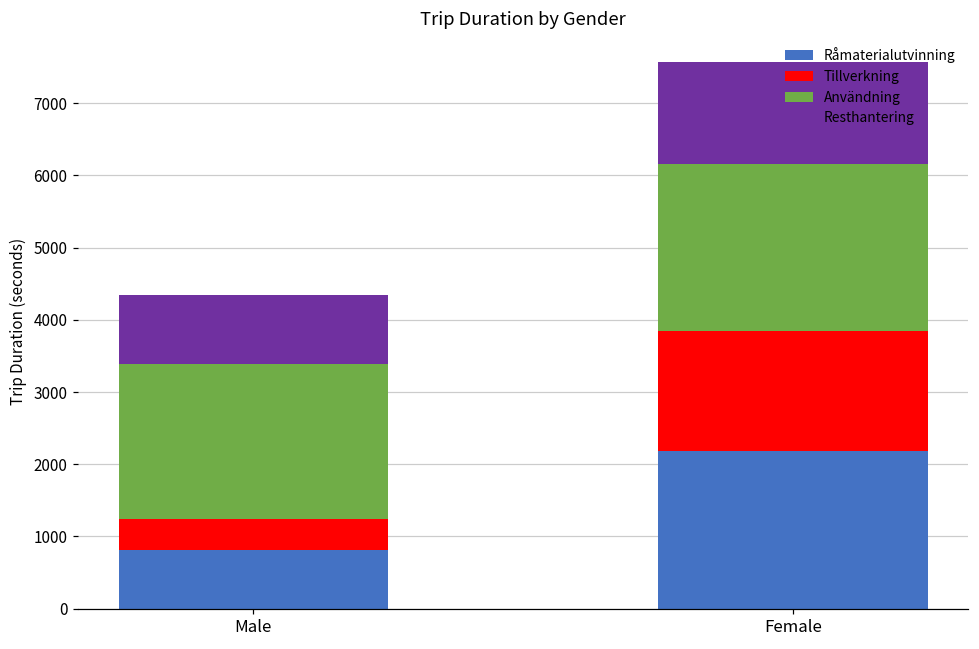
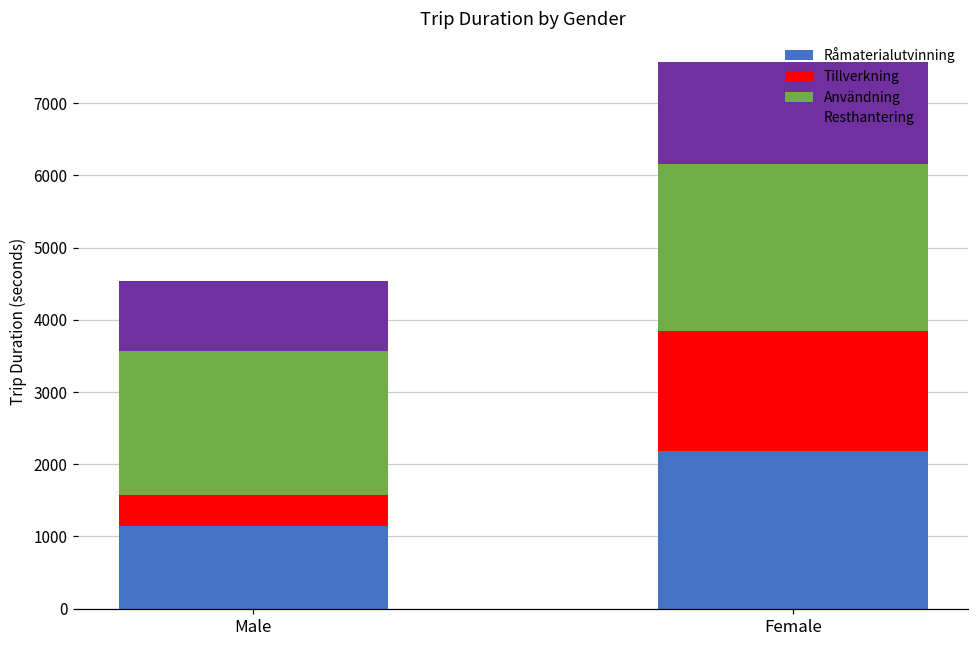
Råmaterialutvinning, Male: 800 -> 1100
Användning, Male: 2100 -> 2000
